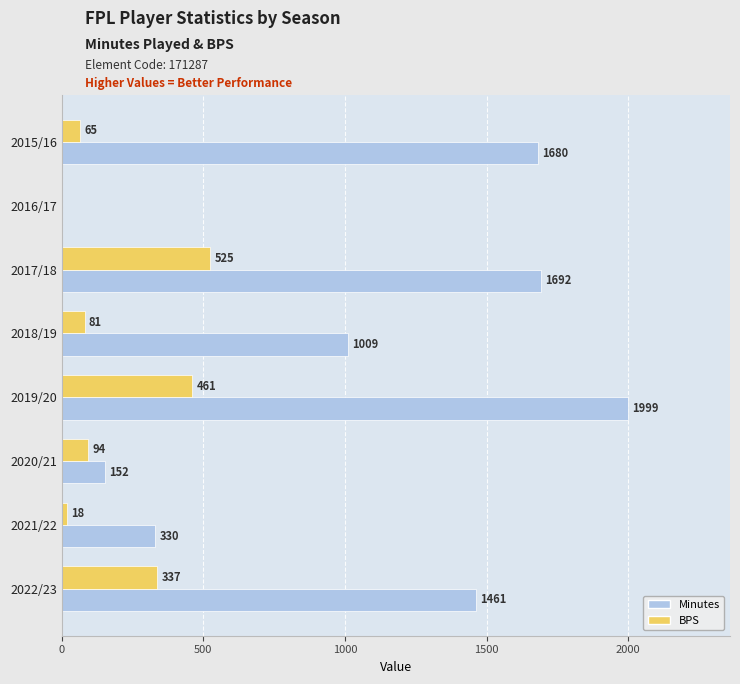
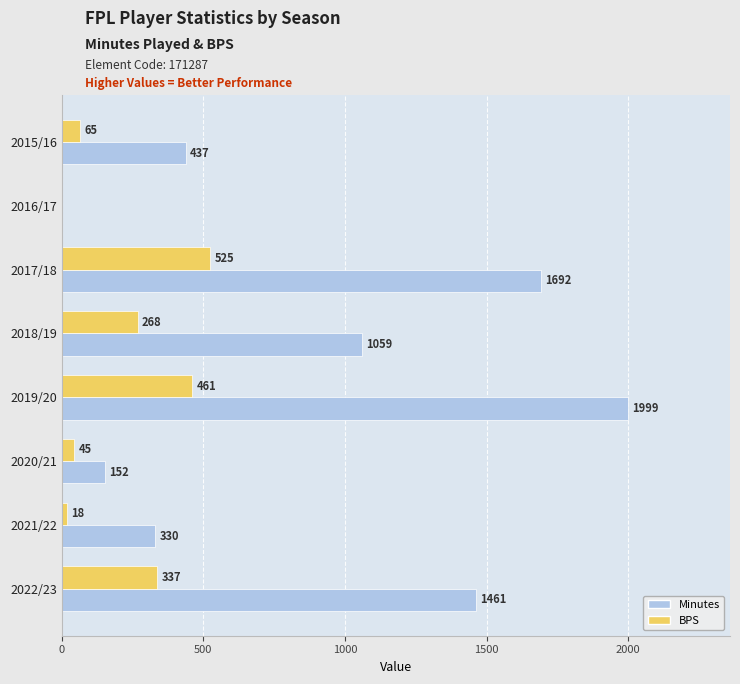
Minutes, 2015/16: 1680 -> 437
BPS, 2018/19: 81 -> 268
Minutes, 2018/19: 1009 -> 1059
BPS, 2020/21: 94 -> 45
